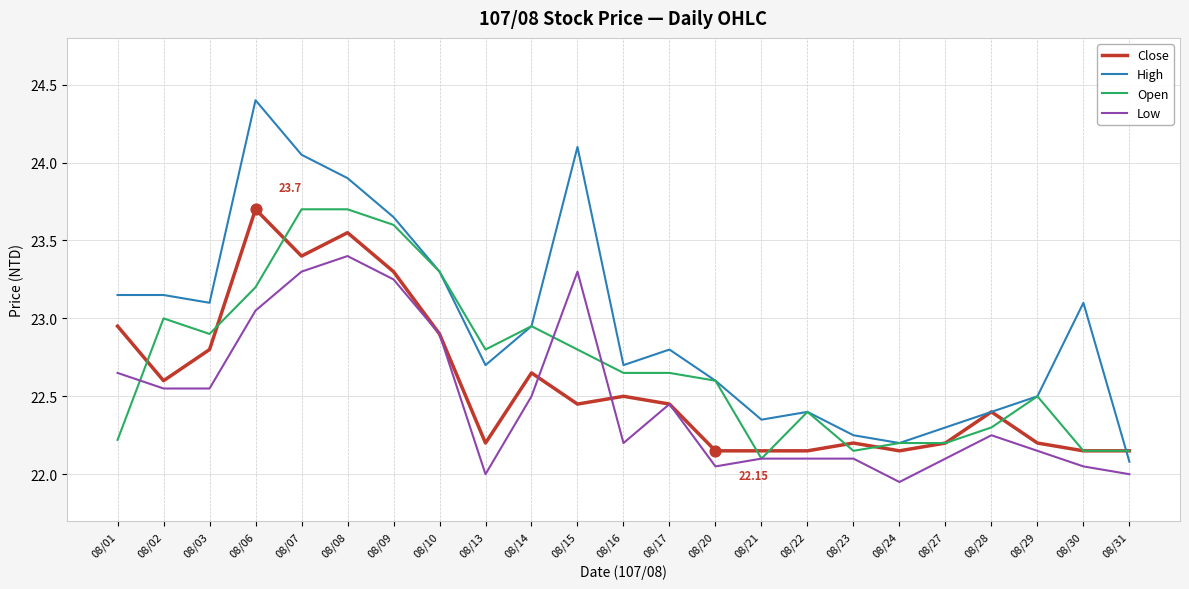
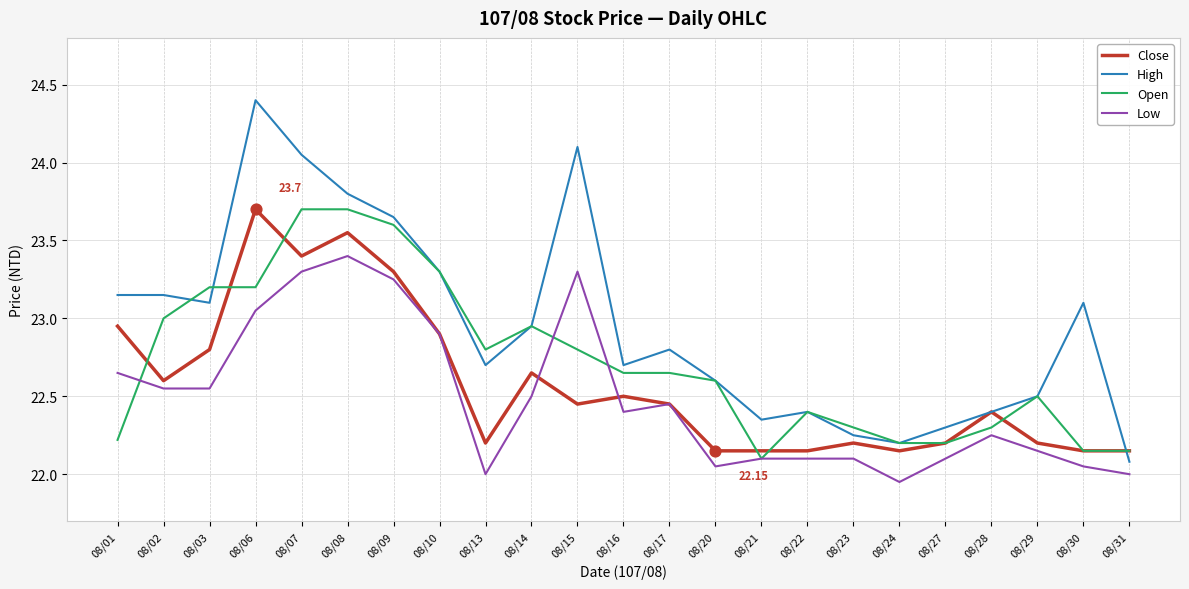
Open, 08/03: 22.9 -> 23.2
High, 08/08: 23.9 -> 23.8
Low, 08/16: 22.2 -> 22.4
Open, 08/23: 22.15 -> 22.30
